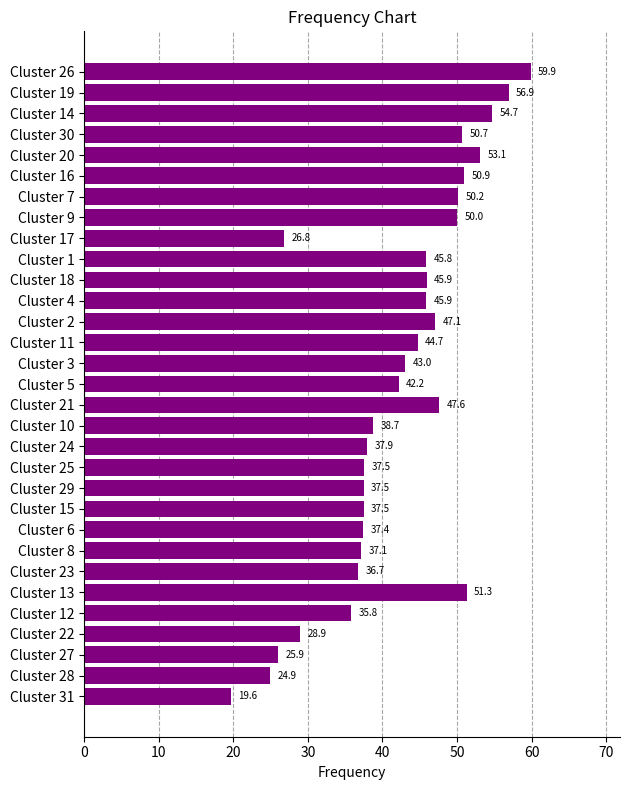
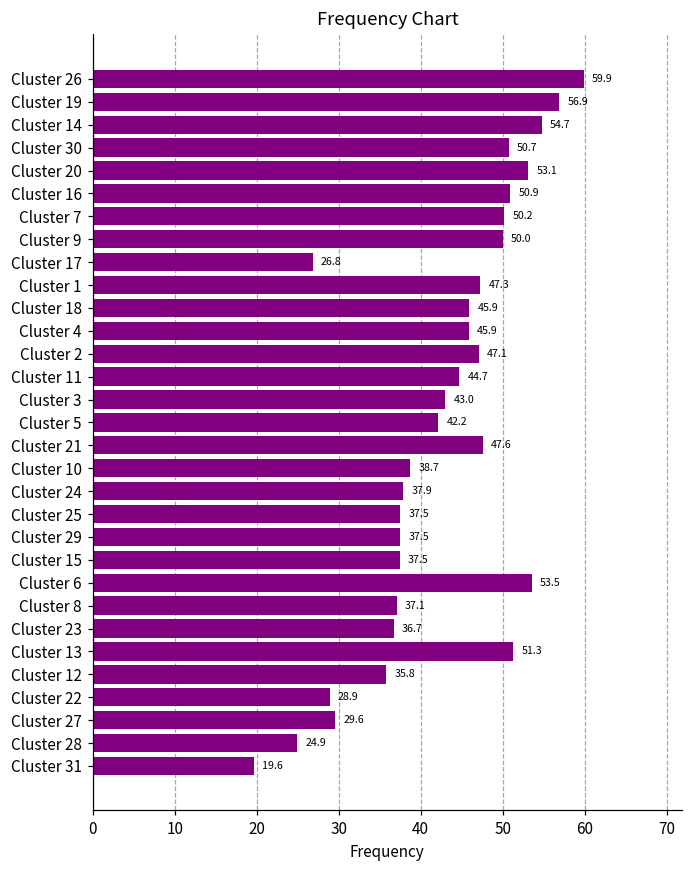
Cluster 1: 45.8 -> 47.3
Cluster 6: 37.4 -> 53.5
Cluster 27: 25.9 -> 29.6
